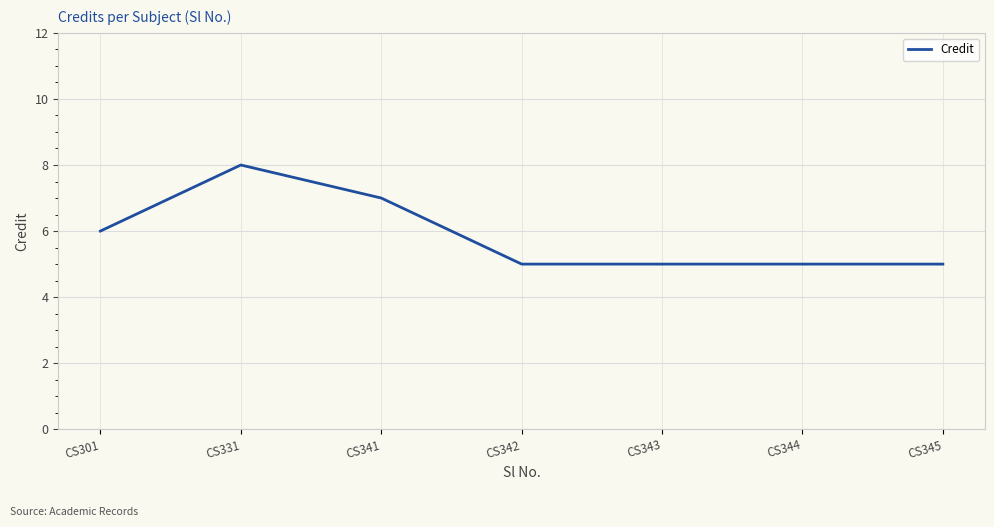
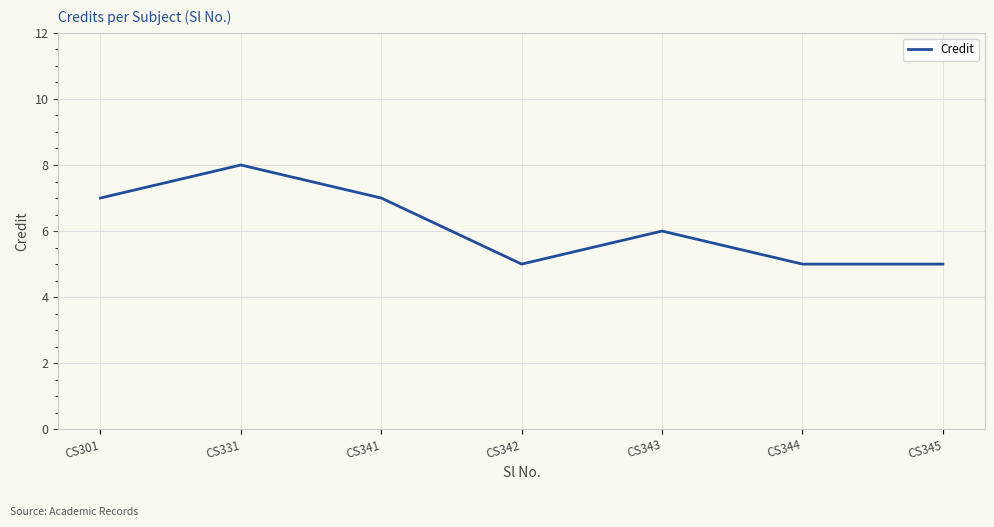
CS301: 6 -> 7
CS343: 5 -> 6
